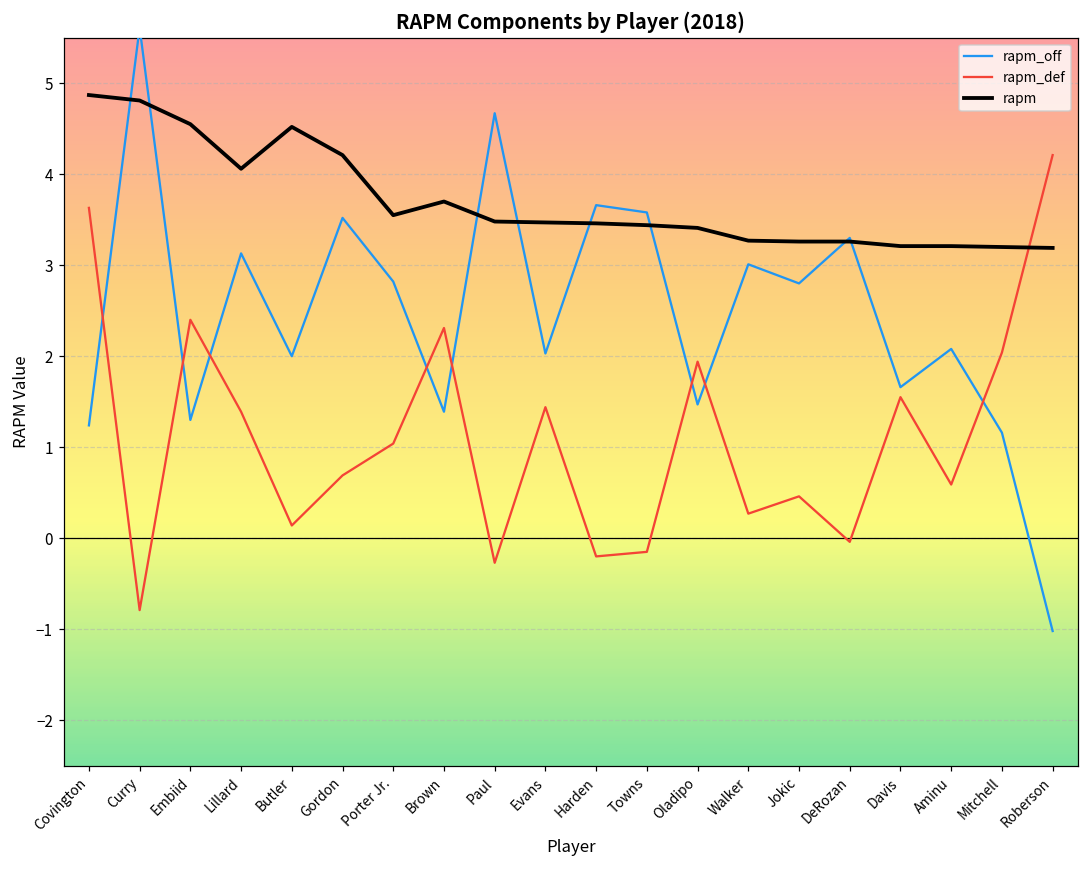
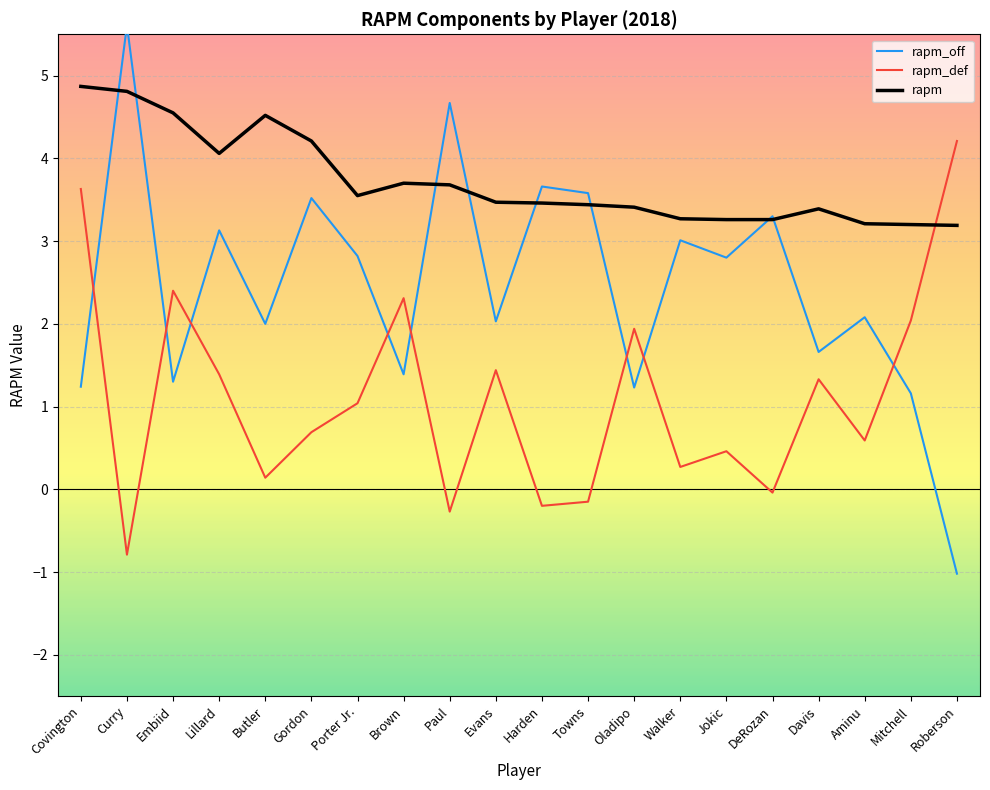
rapm, Paul: 3.5 -> 3.7
rapm_off, Oladipo: 1.5 -> 1.2
rapm_def, Davis: 1.6 -> 1.3
rapm, Davis: 3.2 -> 3.4
